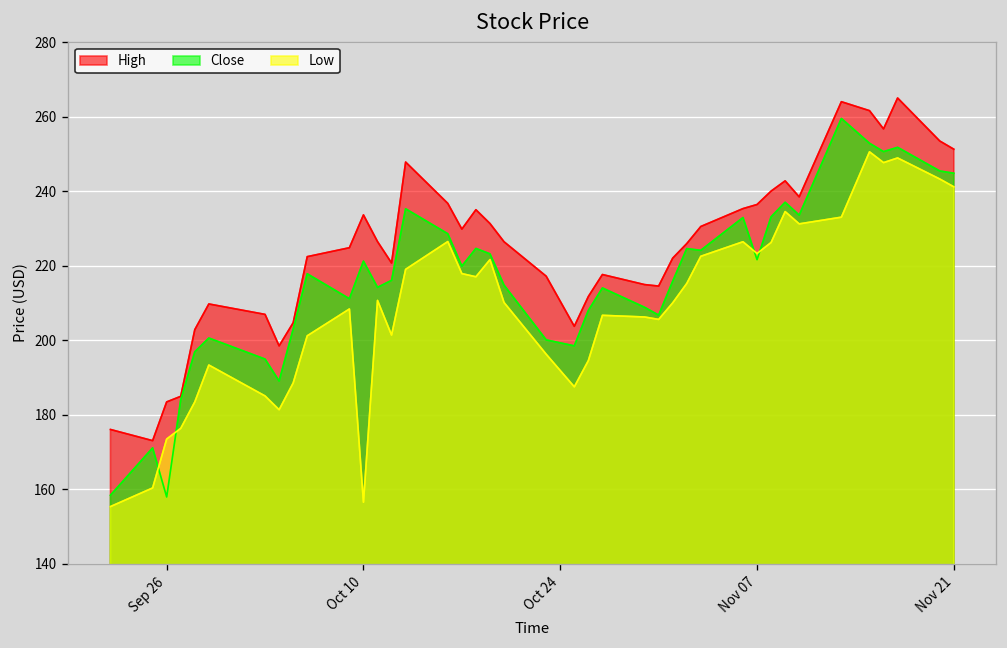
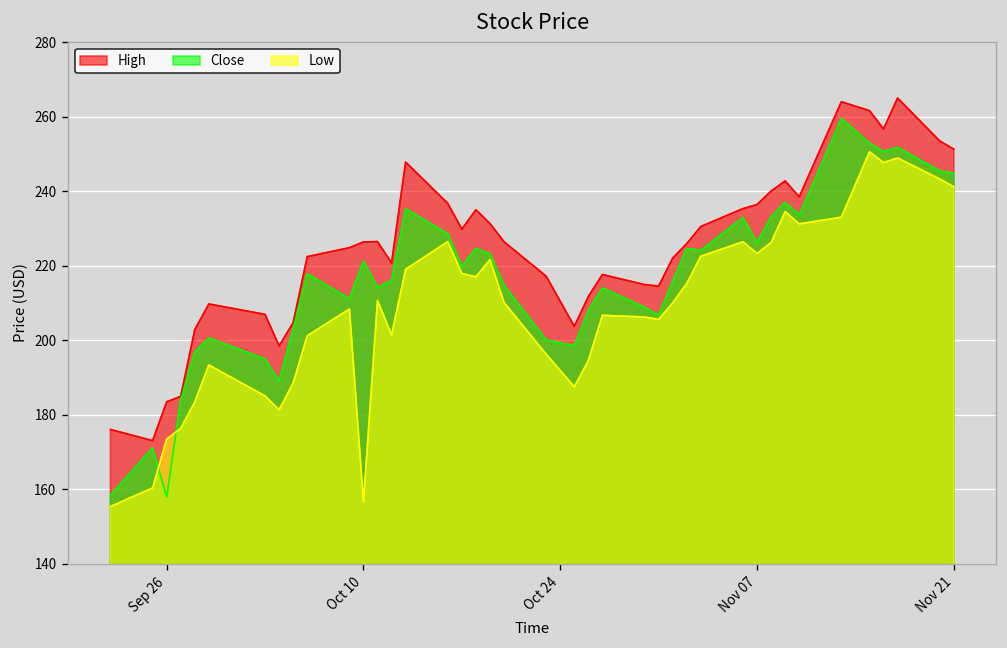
High, Oct 10: 234 -> 226
Close, Nov 07: 222 -> 226
